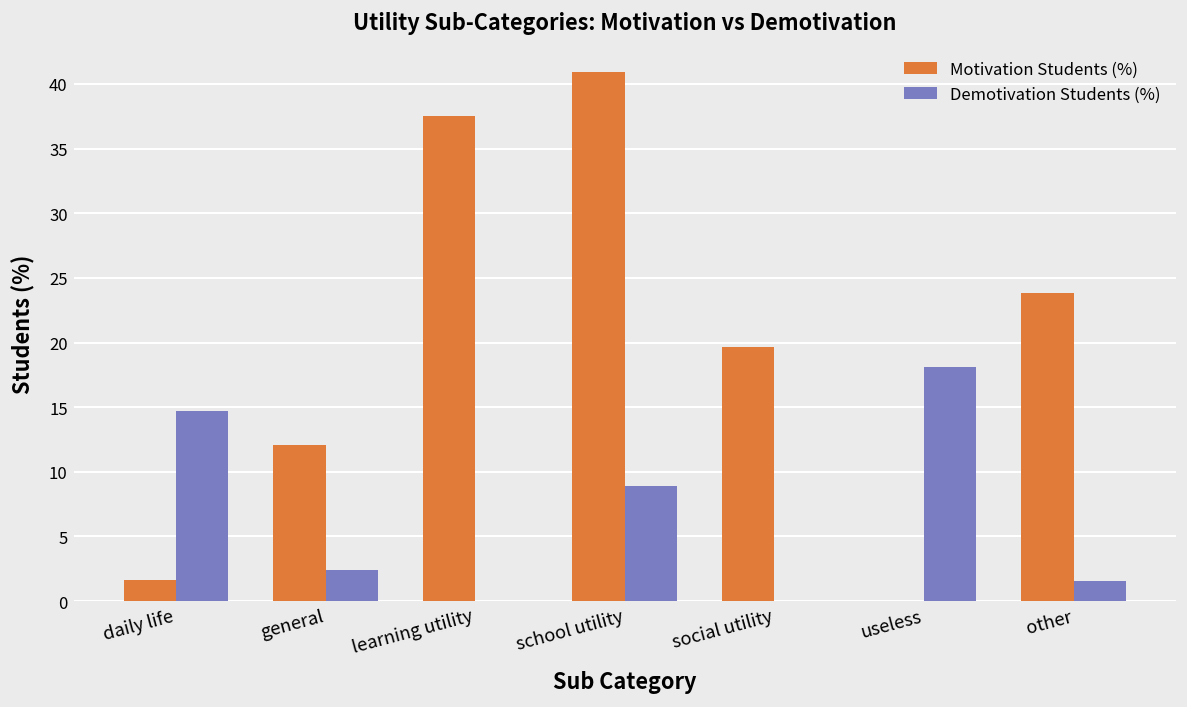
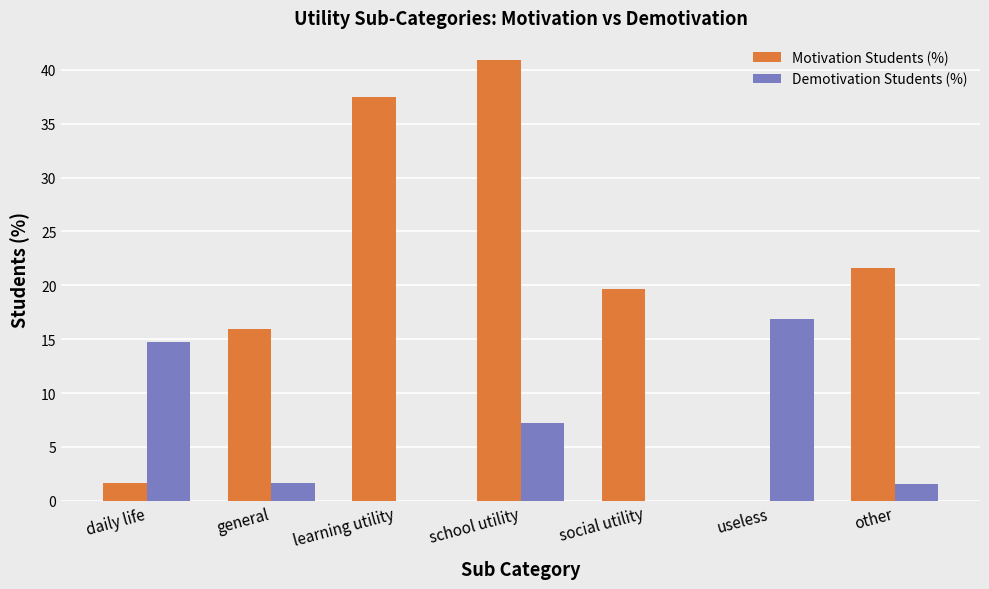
Motivation Students (%), general: 12.1 -> 15.9
Demotivation Students (%), general: 2.4 -> 1.6
Demotivation Students (%), school utility: 8.9 -> 7.2
Demotivation Students (%), useless: 18.1 -> 16.9
Motivation Students (%), other: 23.8 -> 21.6
